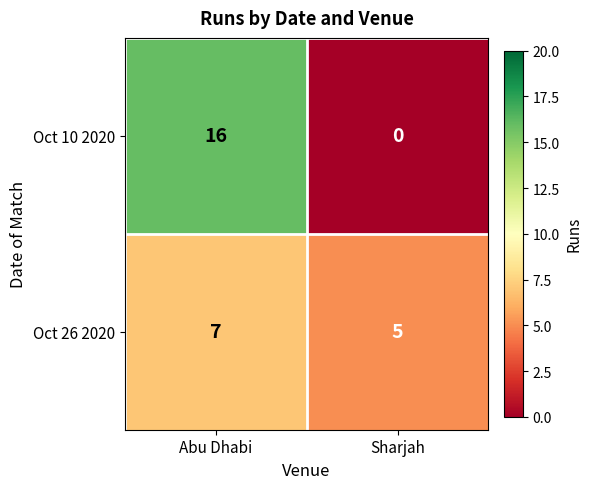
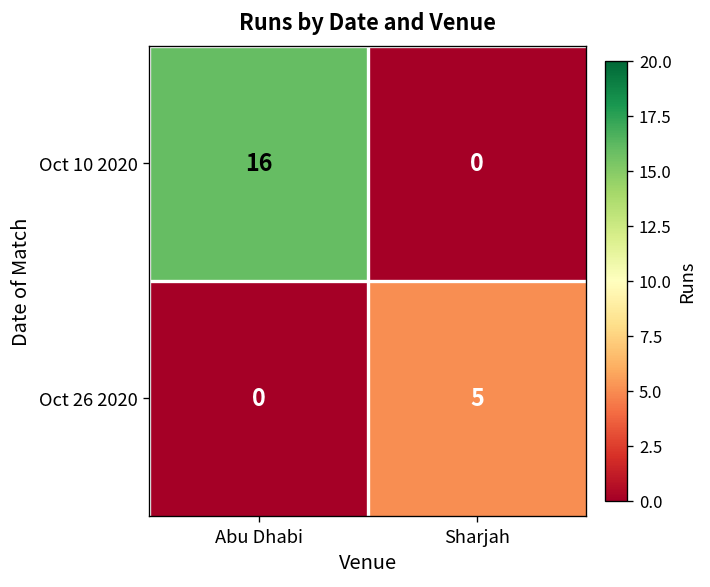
Oct 26 2020, Abu Dhabi: 7 -> 0
